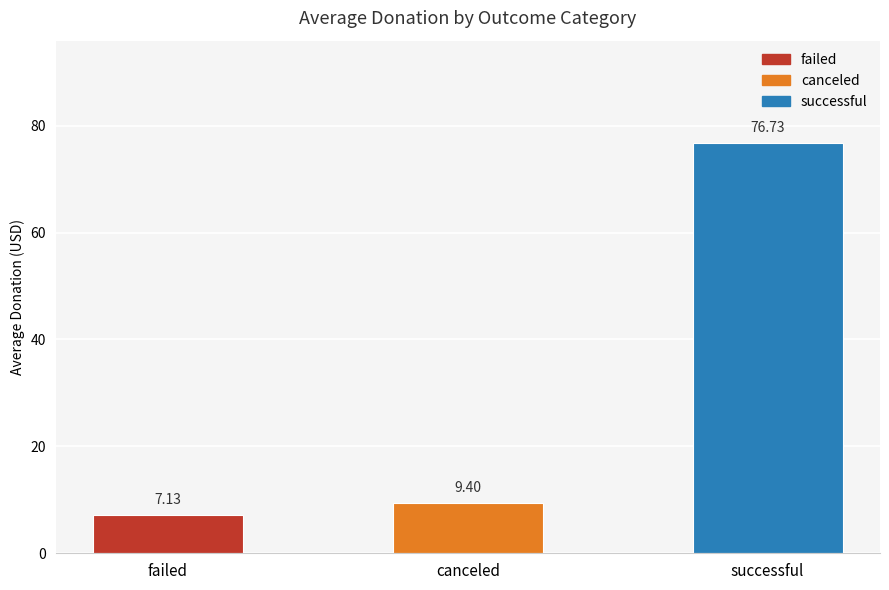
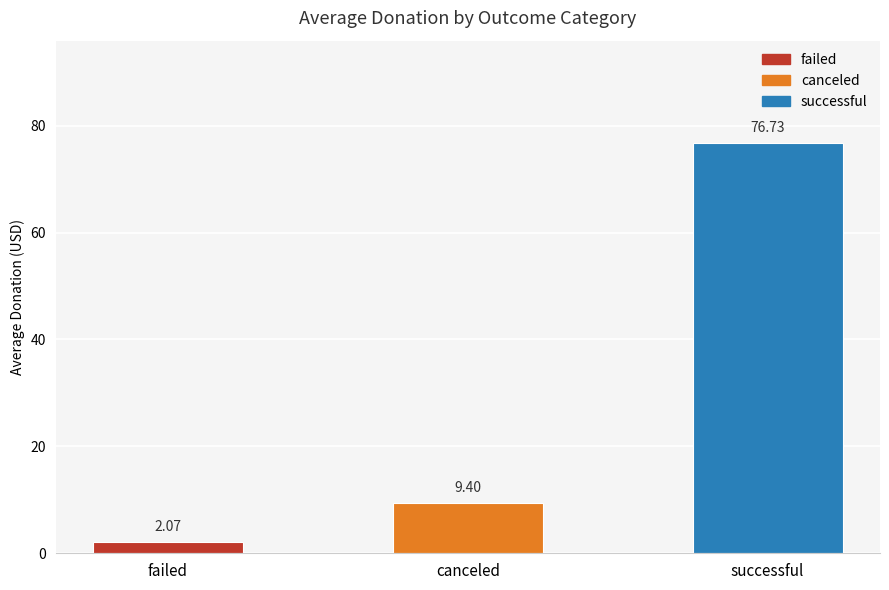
failed: 7.13 -> 2.07
